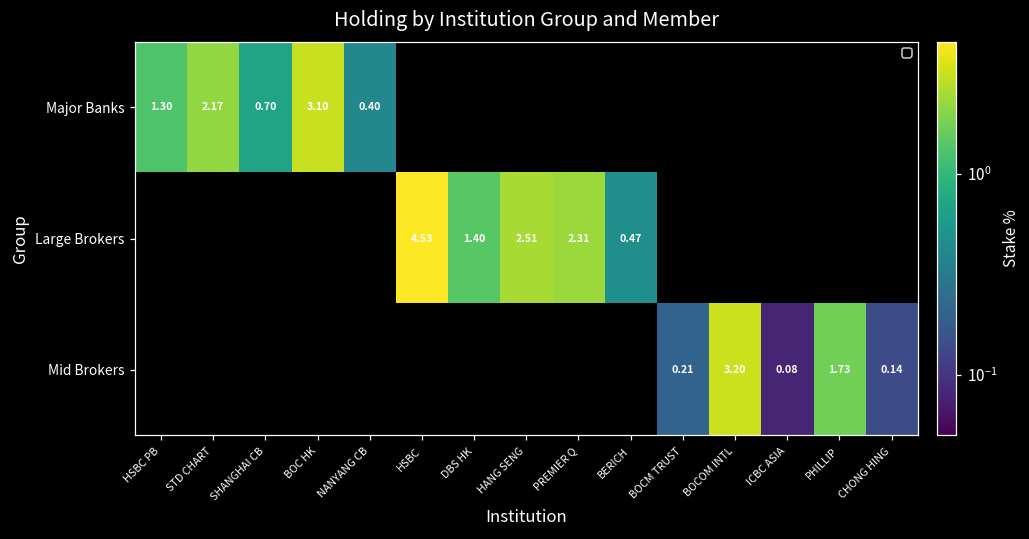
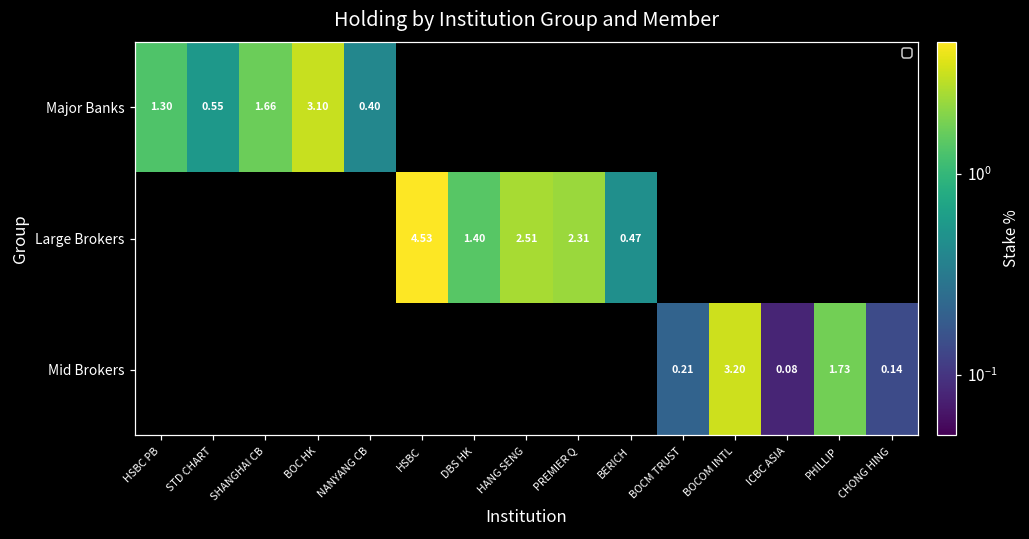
Major Banks, STD CHART: 2.17 -> 0.55
Major Banks, SHANGHAI CB: 0.70 -> 1.66
